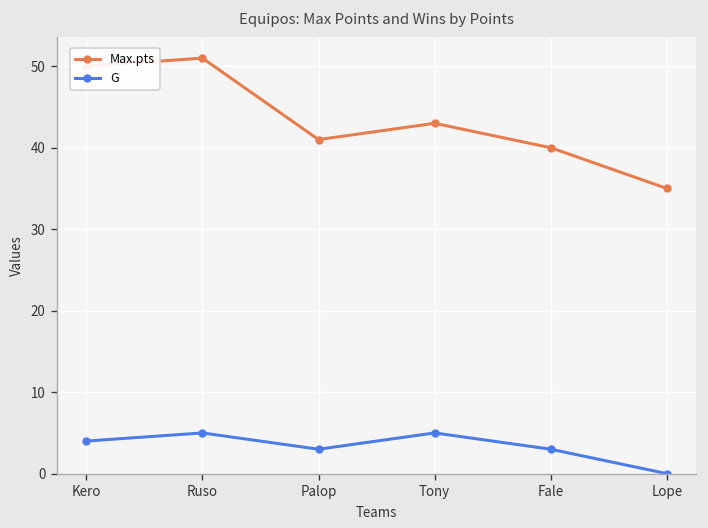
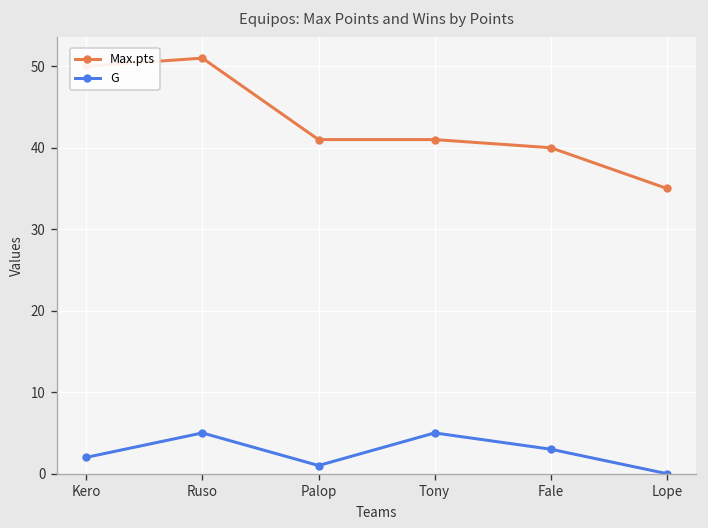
G, Kero: 4 -> 2
G, Palop: 3 -> 1
Max.pts, Tony: 43 -> 41
